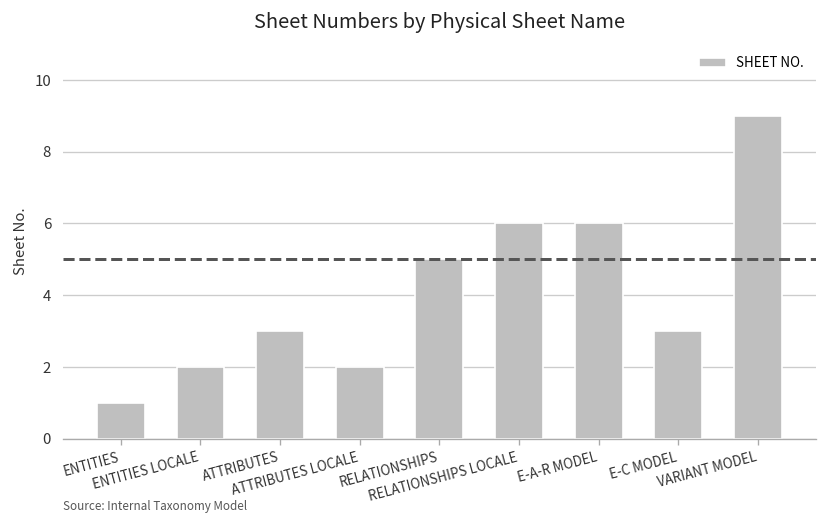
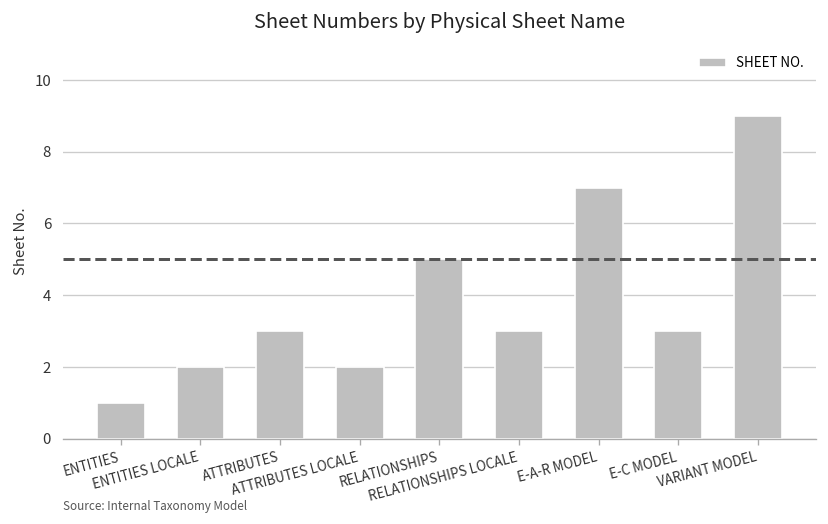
RELATIONSHIPS LOCALE: 6 -> 3
E-A-R MODEL: 6 -> 7
